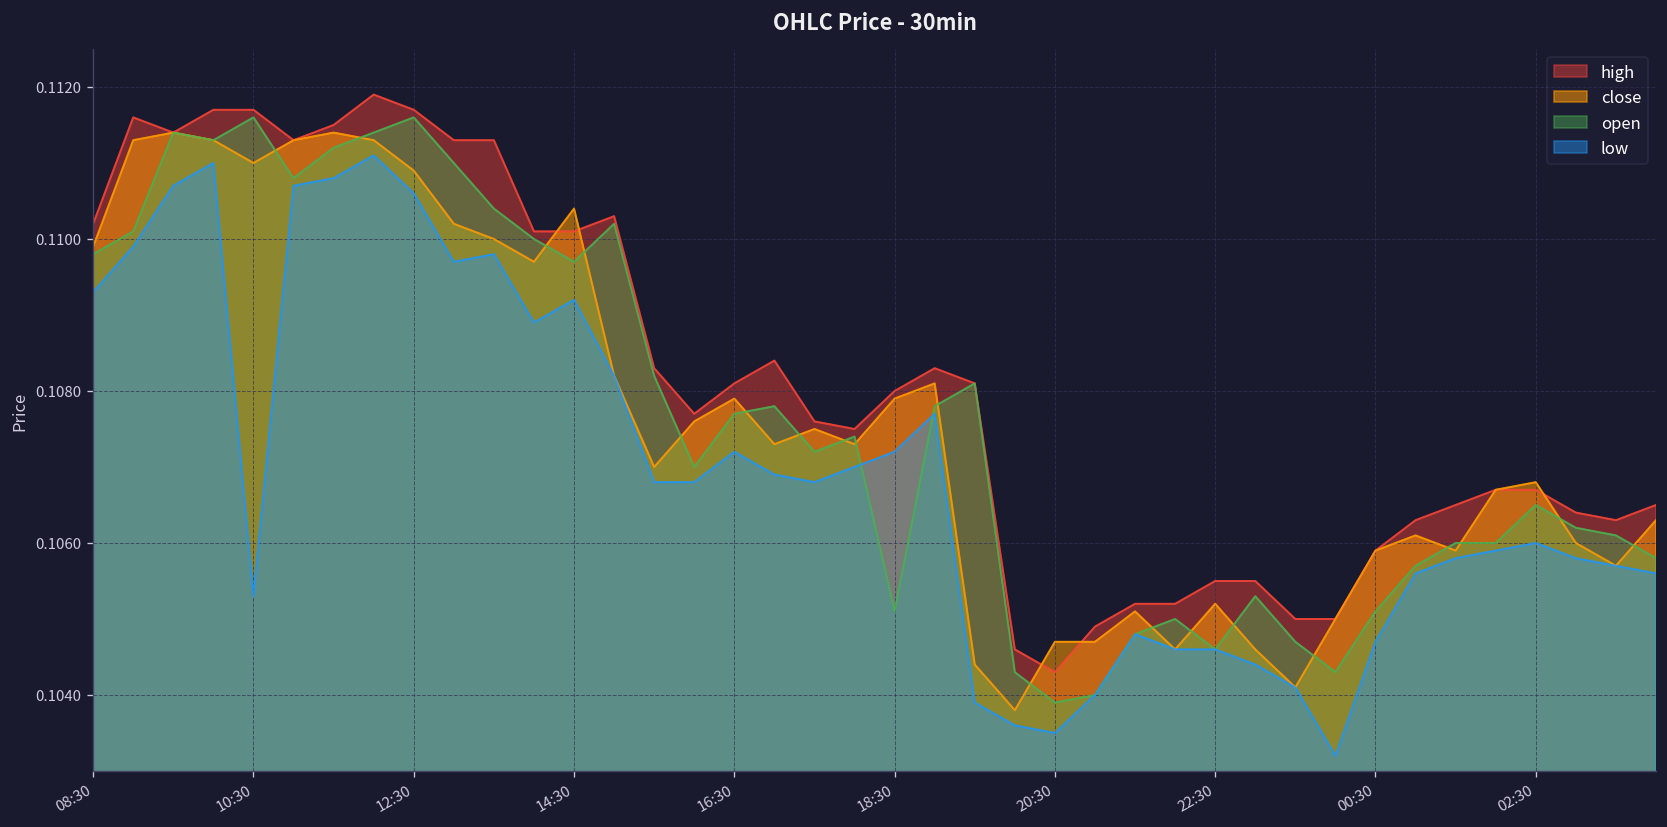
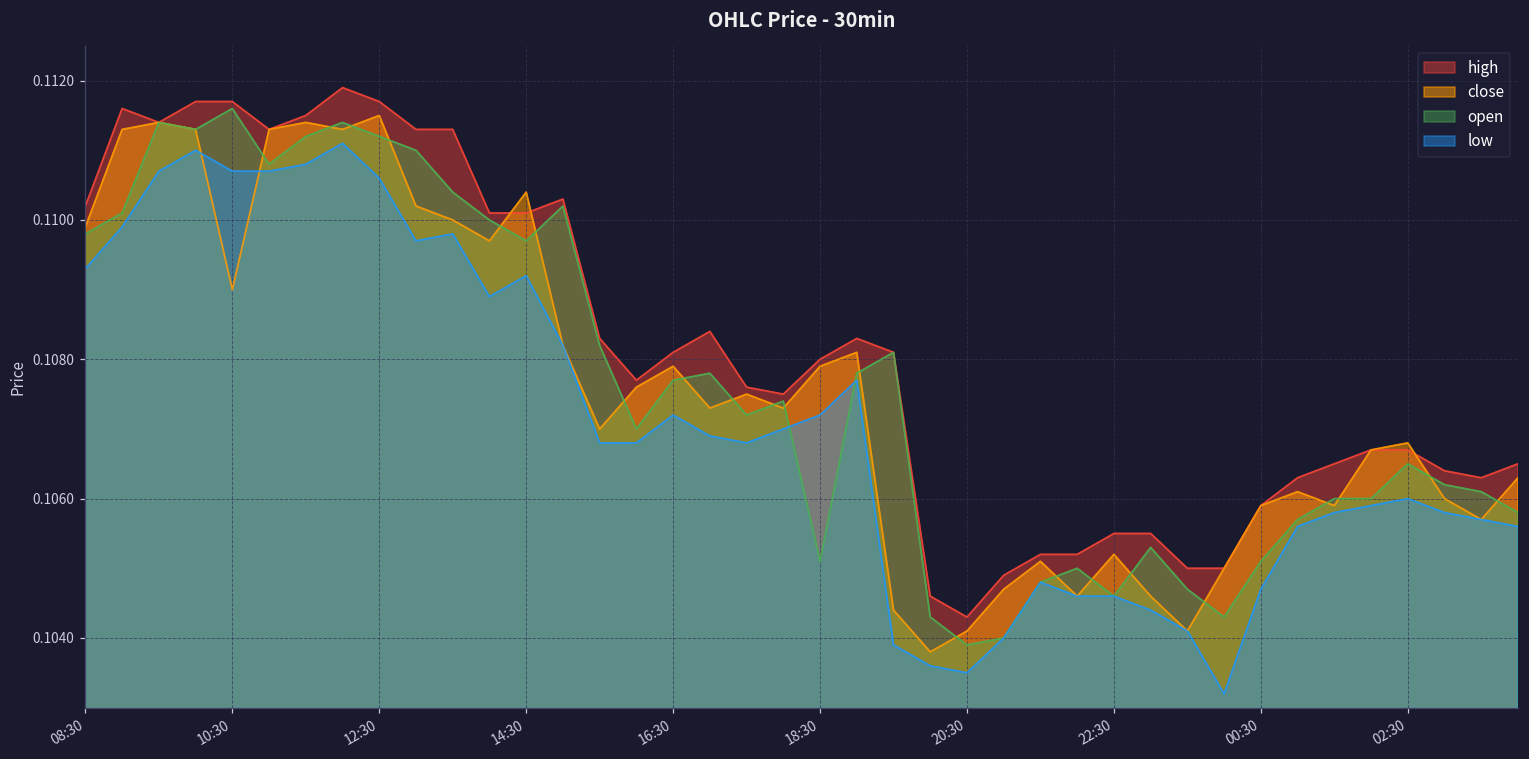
close, 10:30: 0.111 -> 0.109
low, 10:30: 0.1053 -> 0.1107
close, 12:30: 0.1109 -> 0.1115
open, 12:30: 0.1116 -> 0.1112
close, 20:30: 0.1047 -> 0.1041
